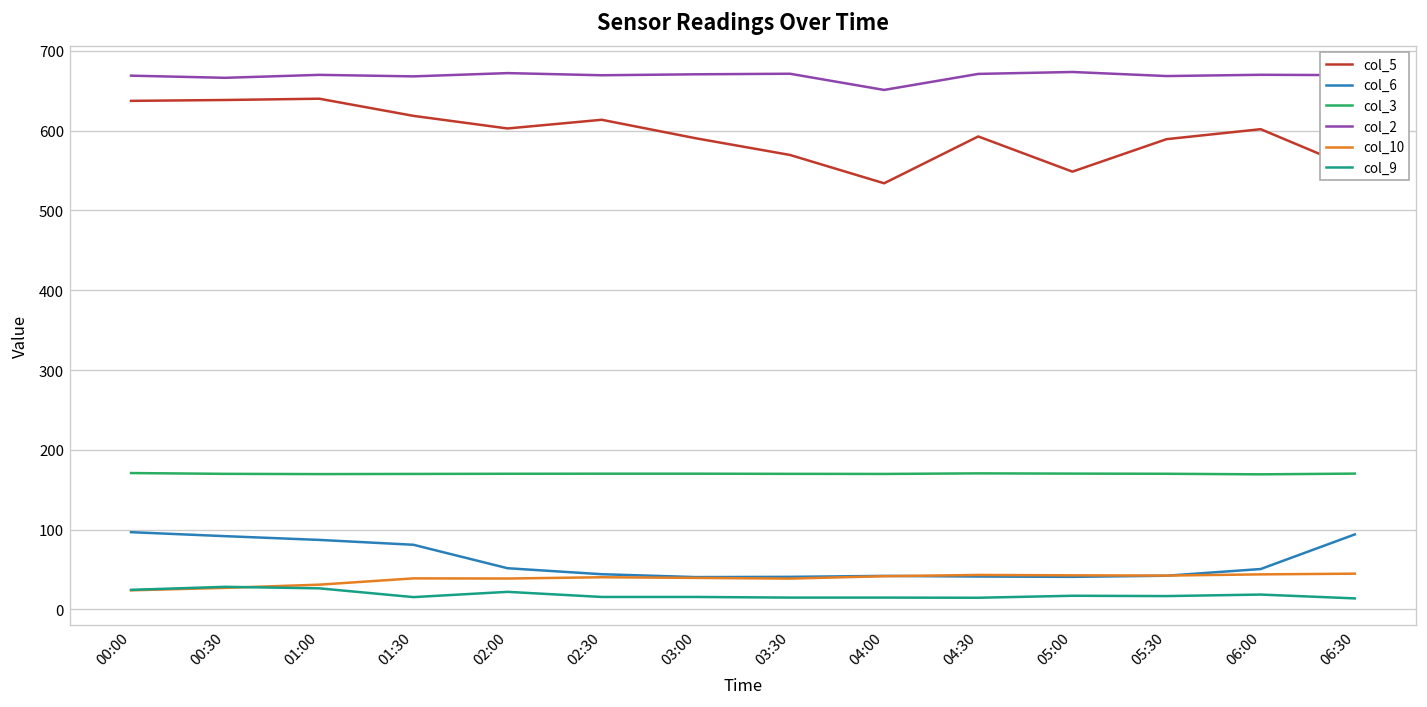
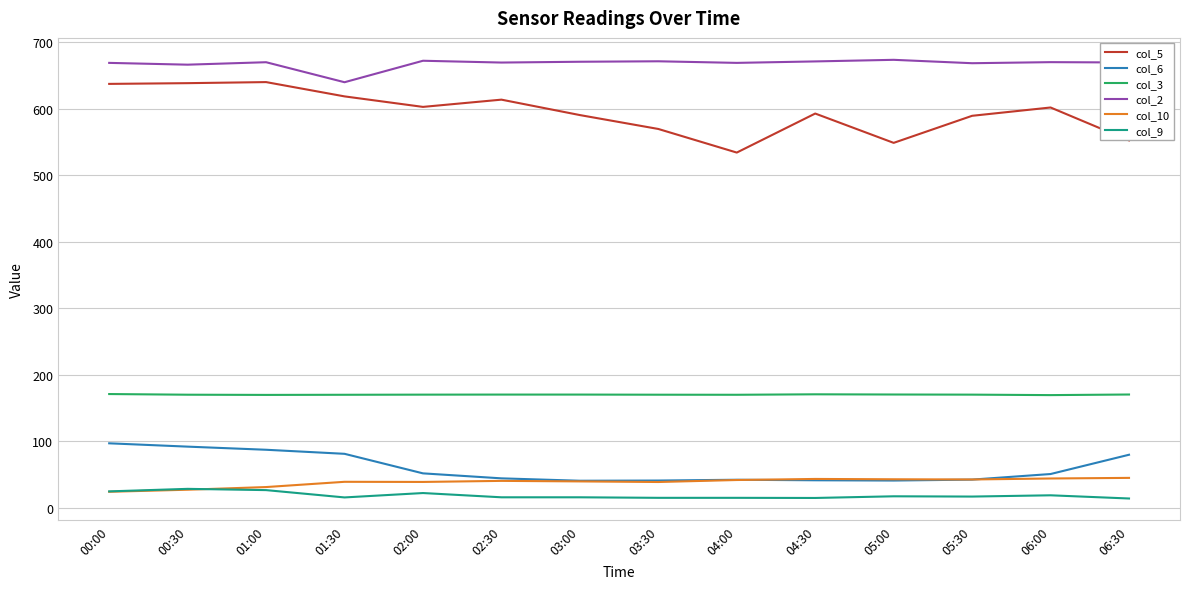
col_2, 01:30: 670 -> 640
col_2, 04:00: 650 -> 670
col_6, 06:30: 90 -> 80
